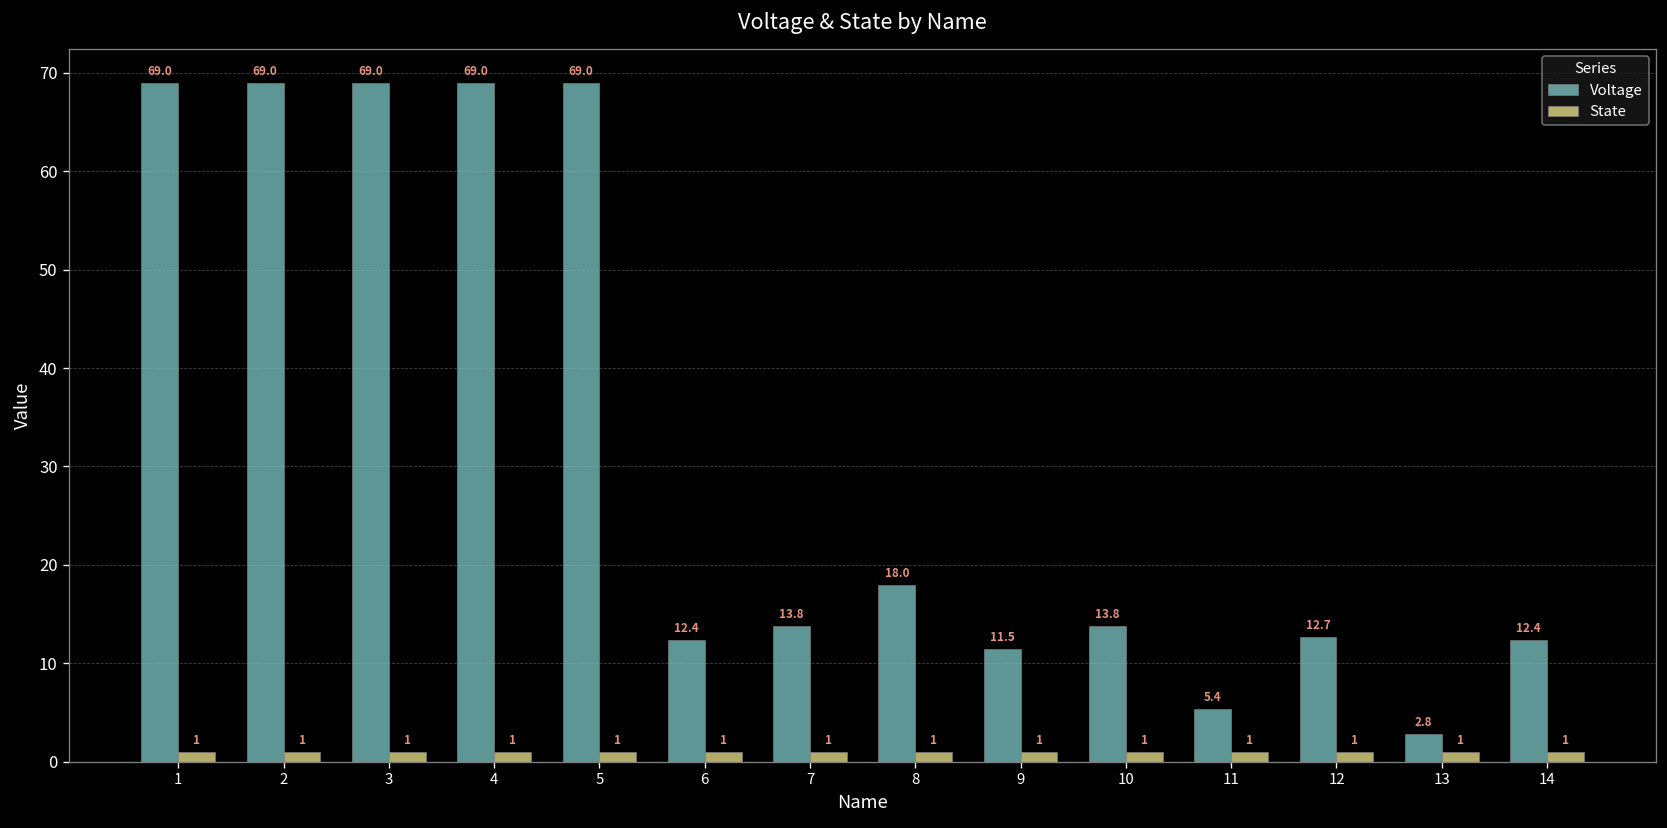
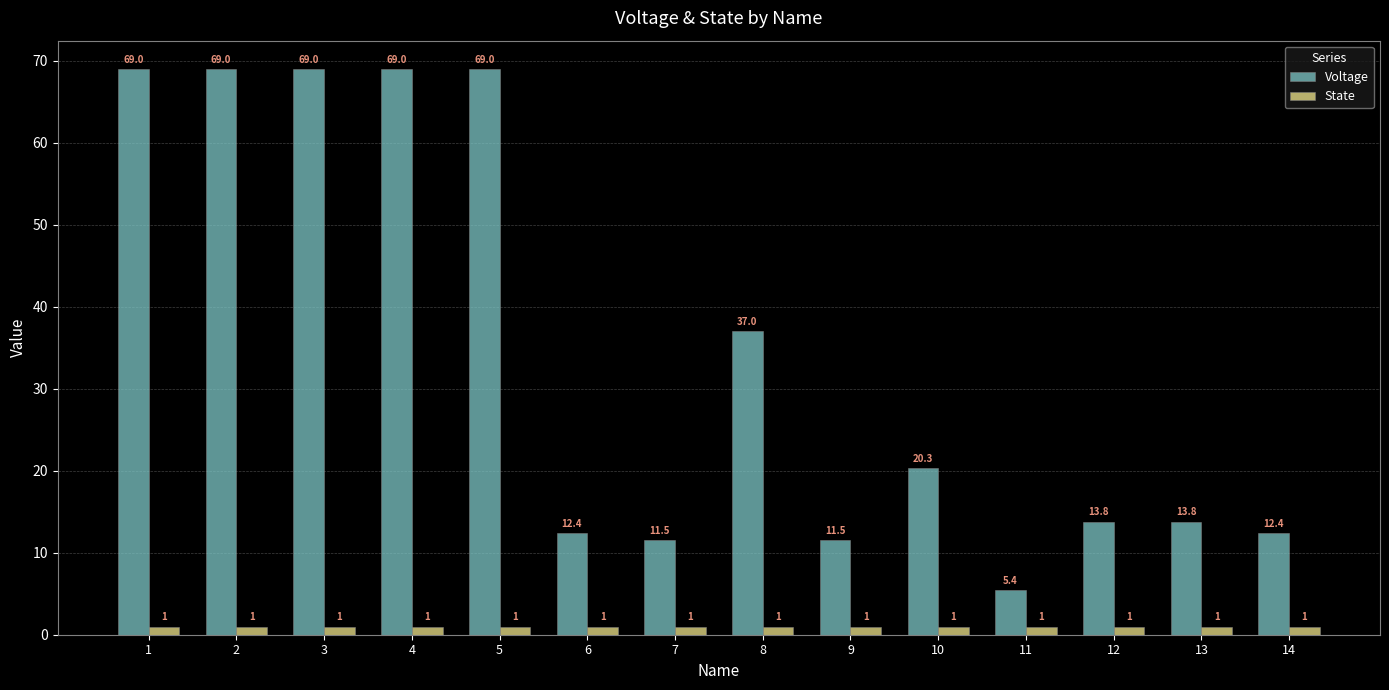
Voltage, 7: 13.8 -> 11.5
Voltage, 8: 18.0 -> 37.0
Voltage, 10: 13.8 -> 20.3
Voltage, 12: 12.7 -> 13.8
Voltage, 13: 2.8 -> 13.8
